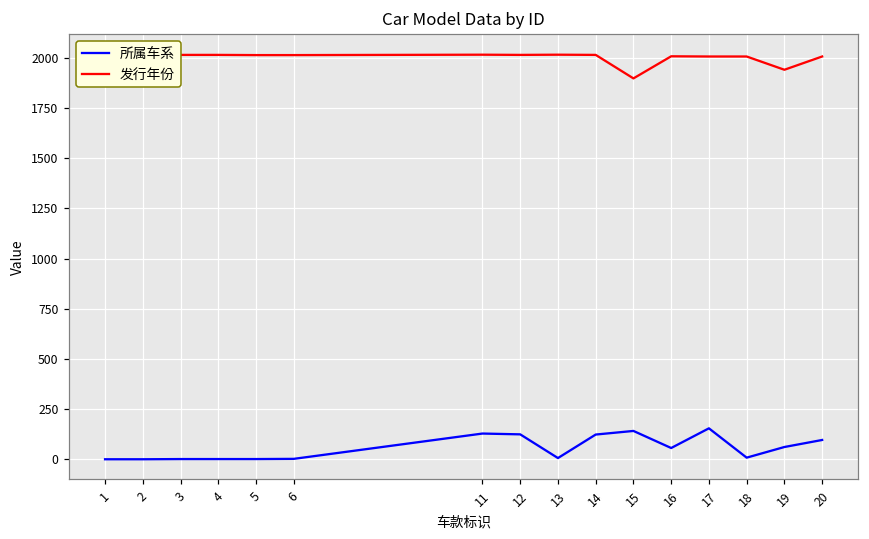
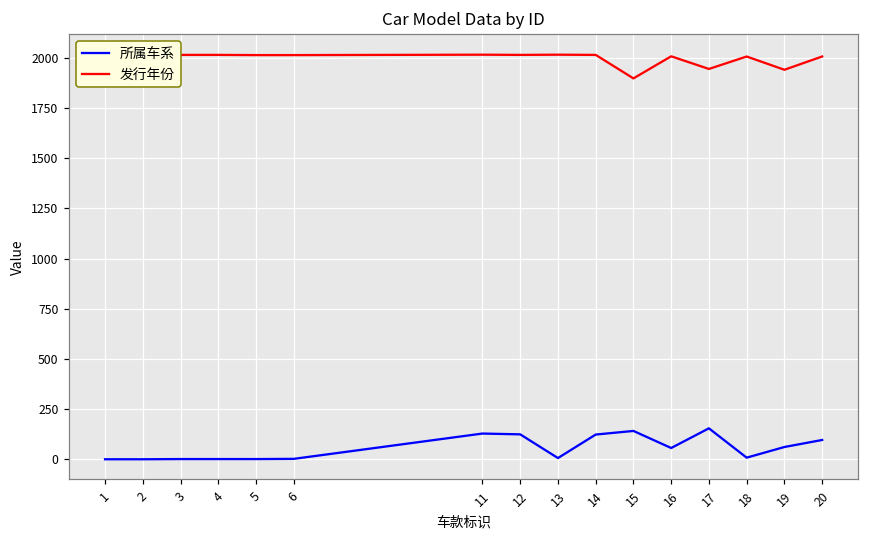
发行年份, 17: 2010 -> 1940
